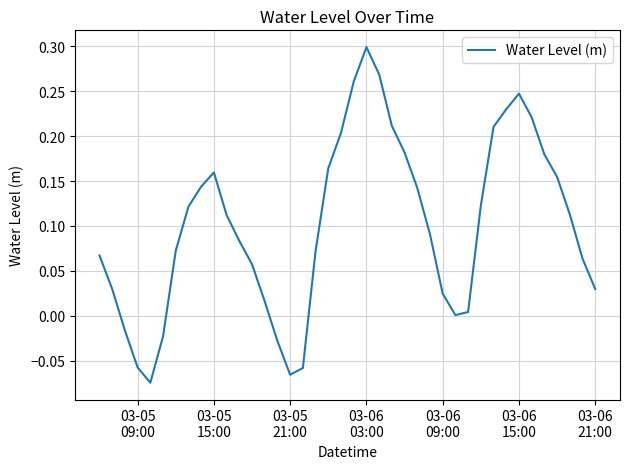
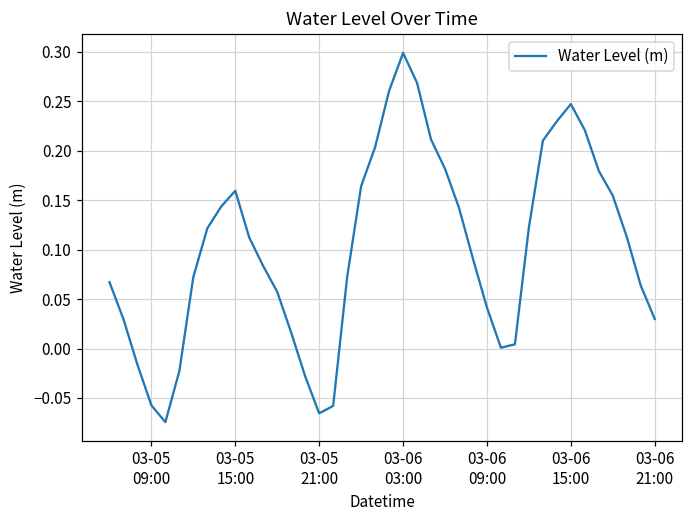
03-06 09:00: 0.02 -> 0.04
